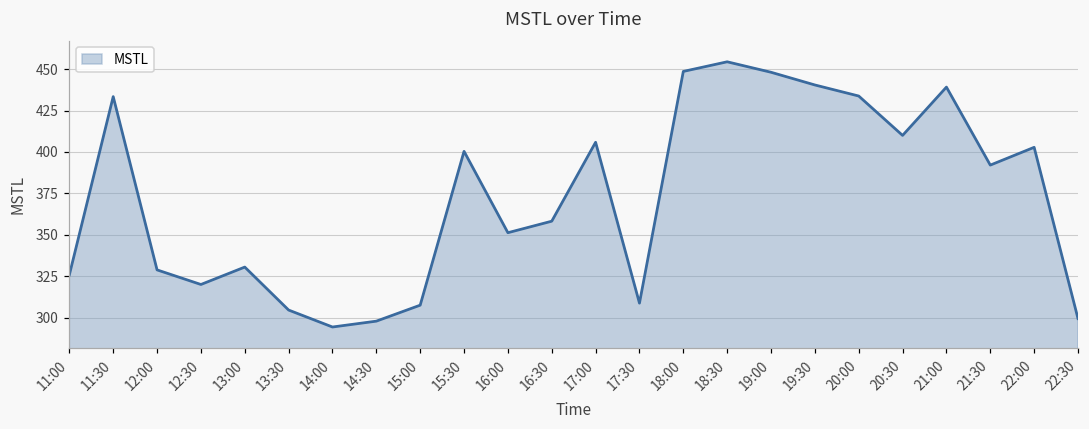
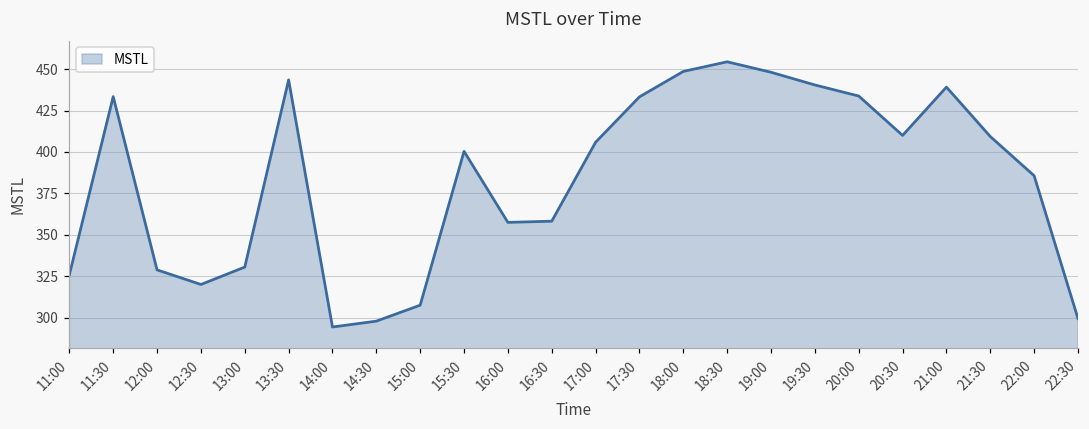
13:30: 305 -> 444
16:00: 351 -> 357
17:30: 309 -> 433
21:30: 392 -> 409
22:00: 403 -> 386
